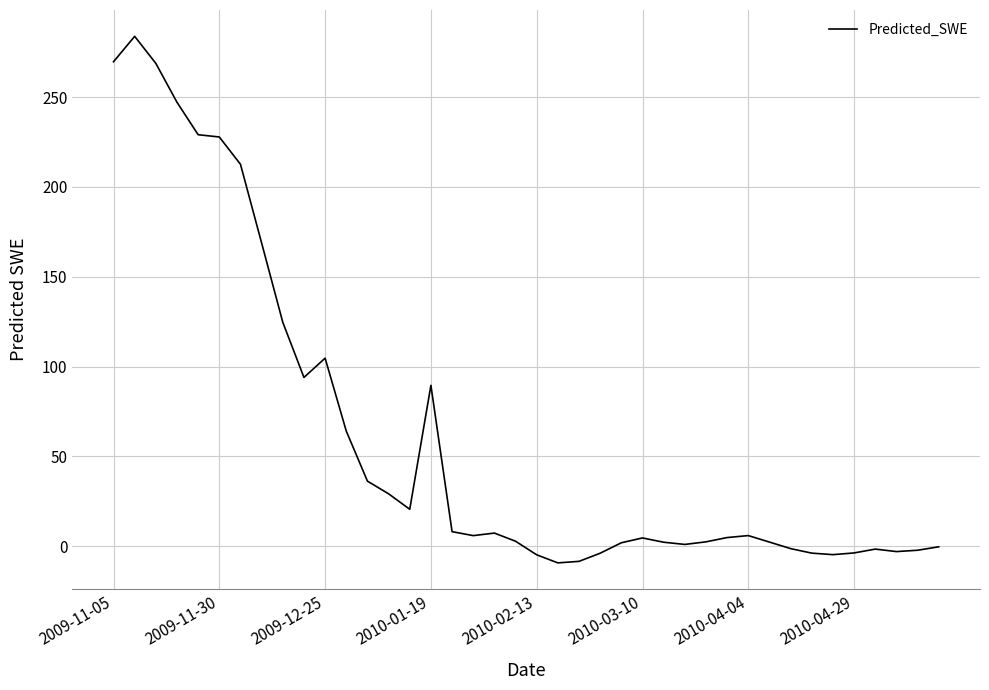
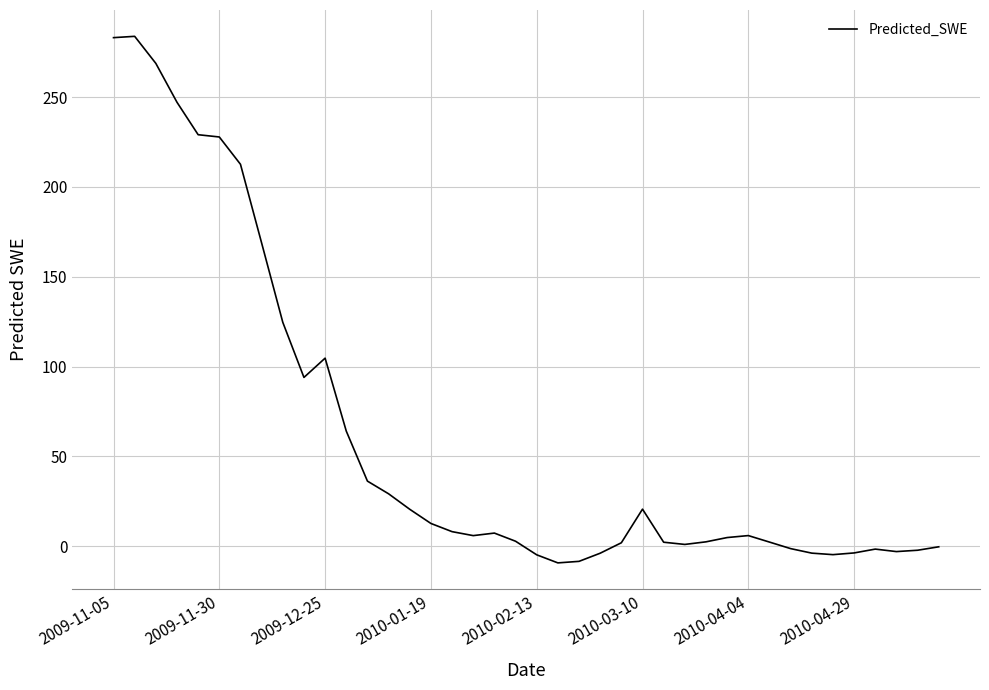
2009-11-05: 270 -> 283
2010-01-19: 90 -> 13
2010-03-10: 5 -> 21
